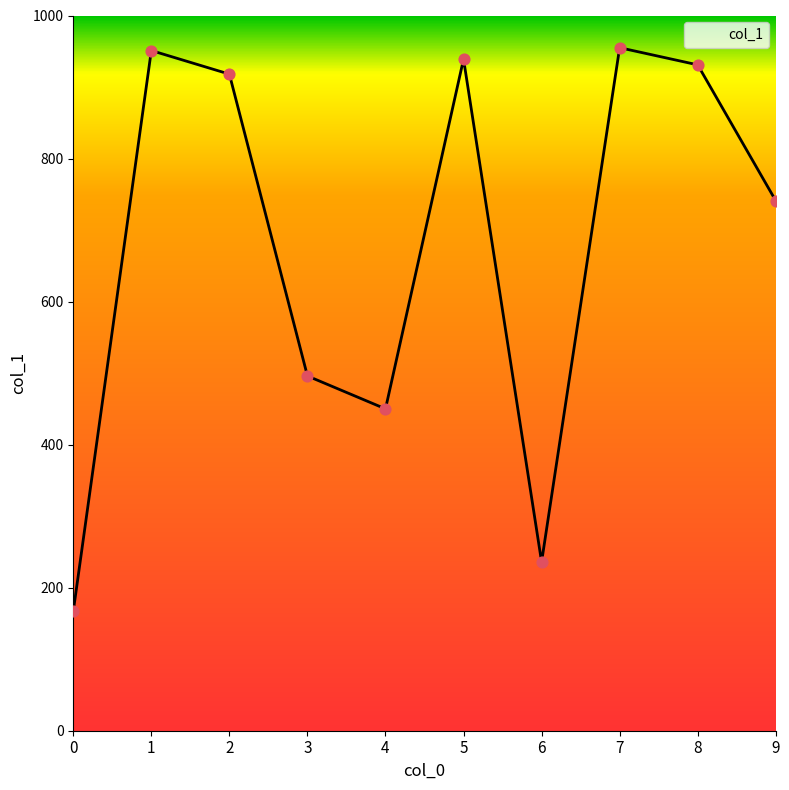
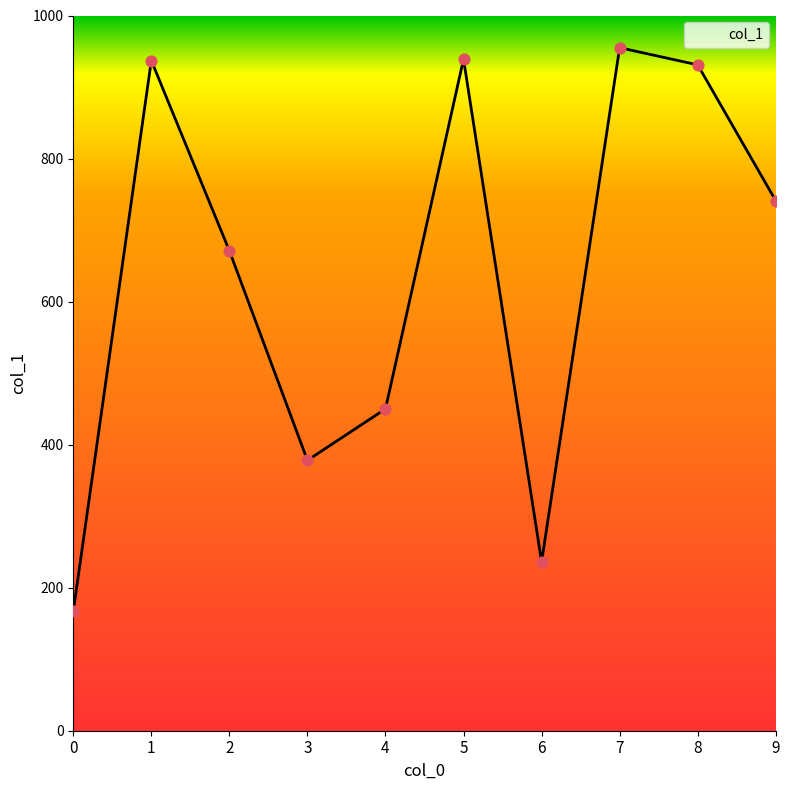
1: 950 -> 940
2: 920 -> 670
3: 500 -> 380
